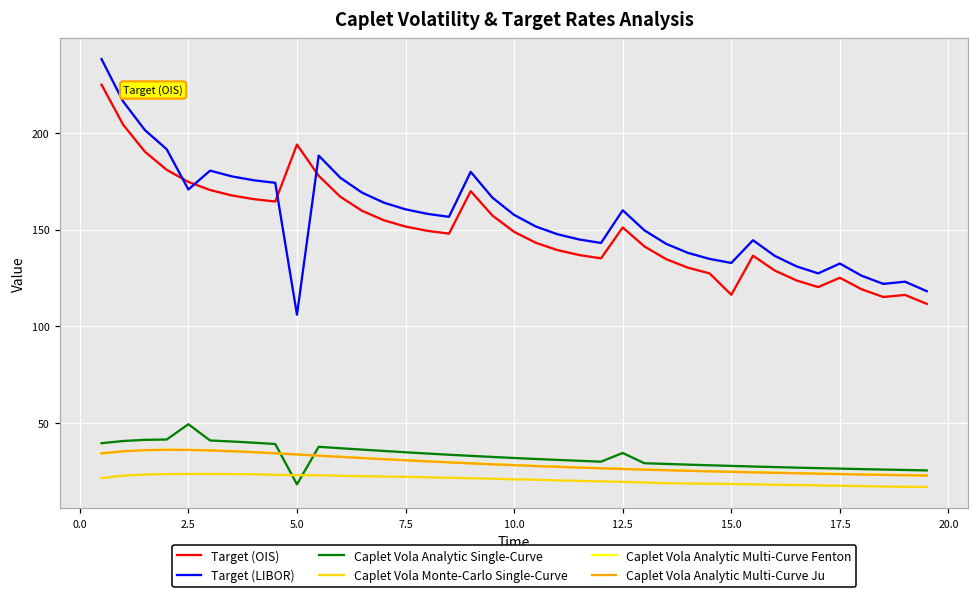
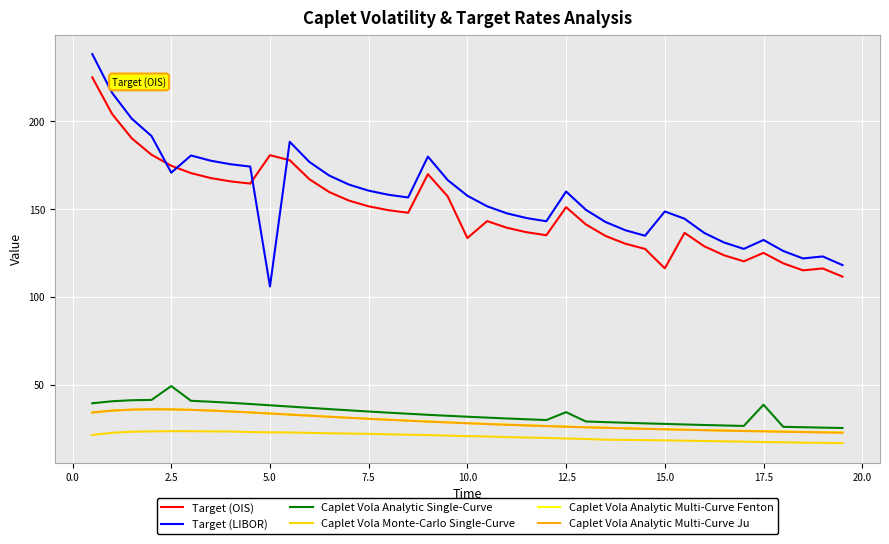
Target (OIS), 5.0: 194 -> 181
Caplet Vola Analytic Single-Curve, 5.0: 18 -> 38
Target (OIS), 10.0: 149 -> 134
Target (LIBOR), 15.0: 133 -> 149
Caplet Vola Analytic Single-Curve, 17.5: 26 -> 39
